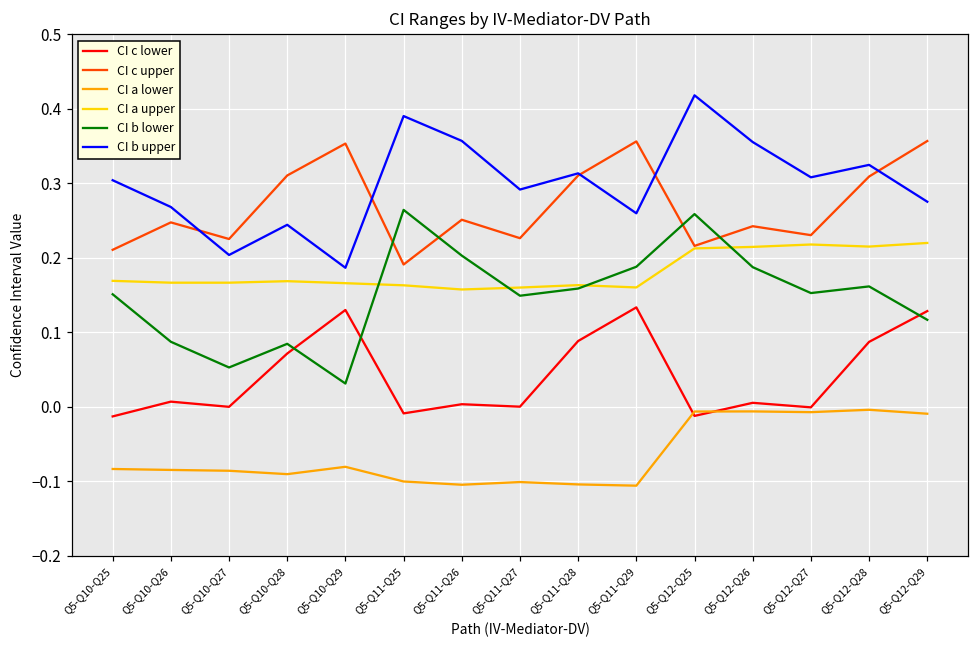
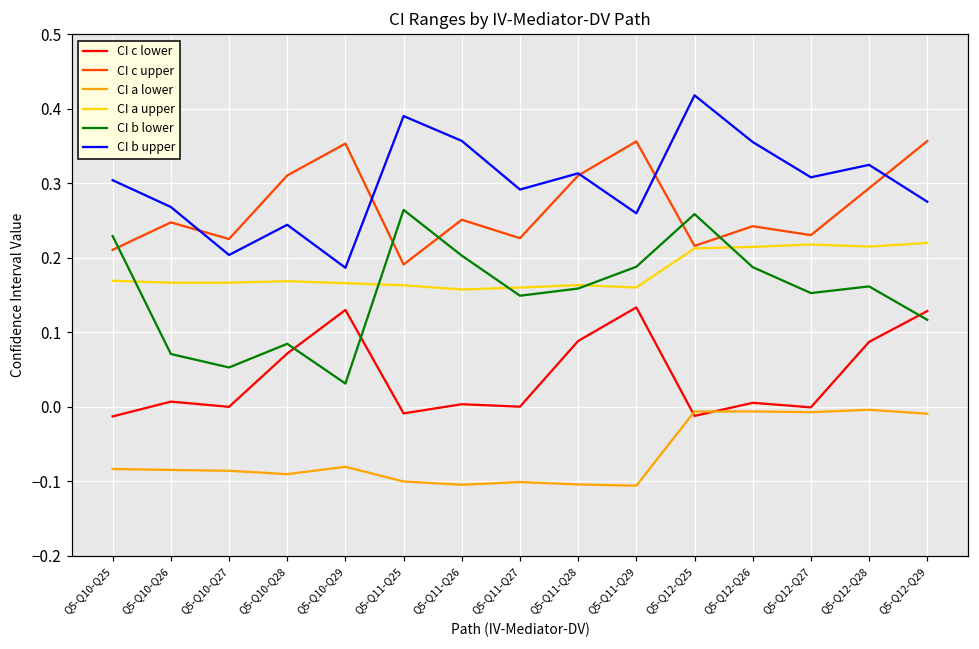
CI b lower, Q5-Q10-Q25: 0.15 -> 0.23
CI b lower, Q5-Q10-Q26: 0.09 -> 0.07
CI c upper, Q5-Q12-Q28: 0.31 -> 0.29
